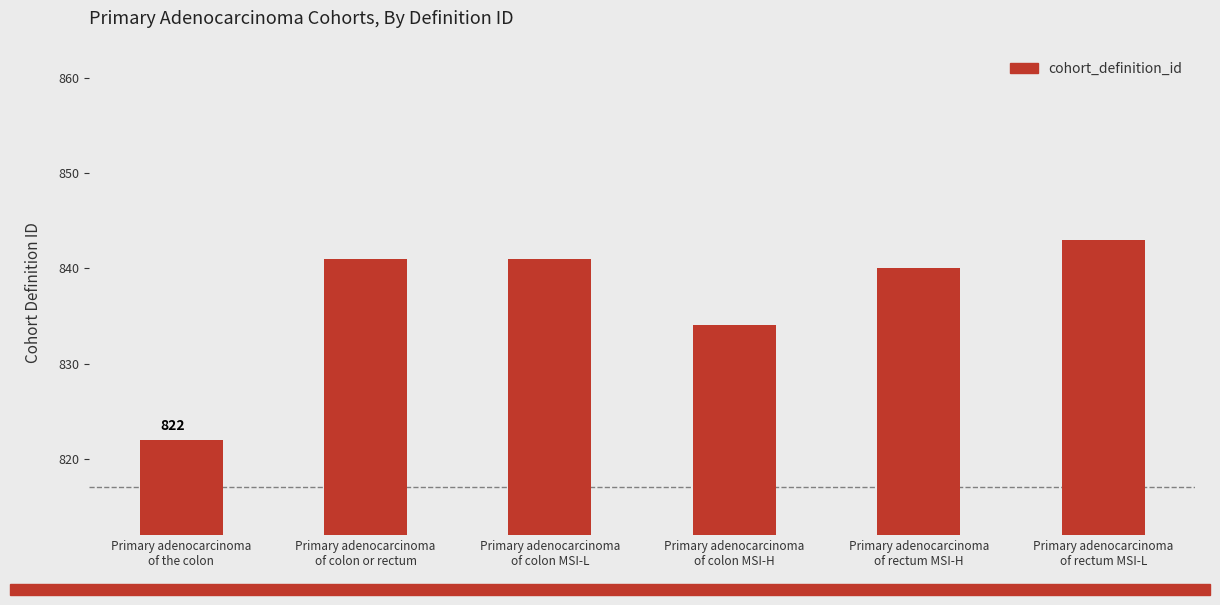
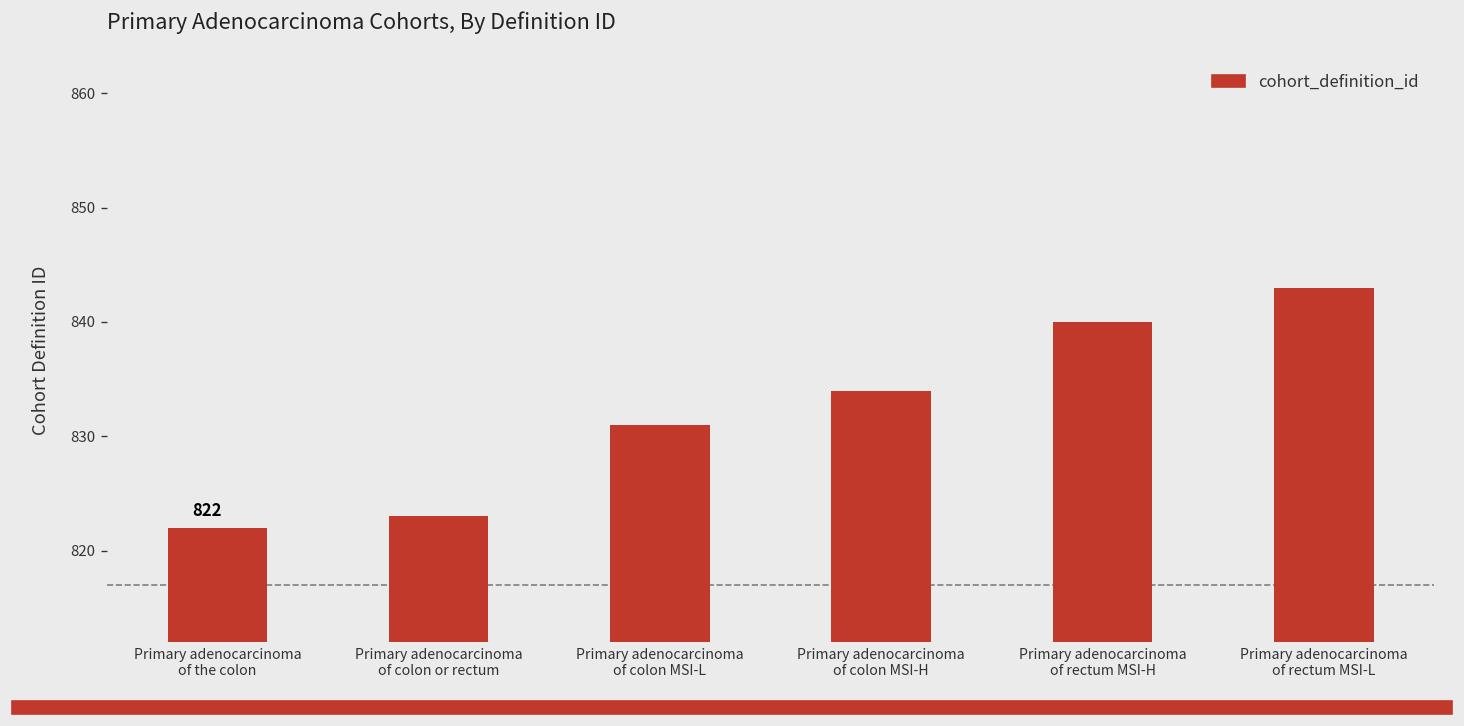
Primary adenocarcinoma of colon or rectum: 841 -> 823
Primary adenocarcinoma of colon MSI-L: 841 -> 831
